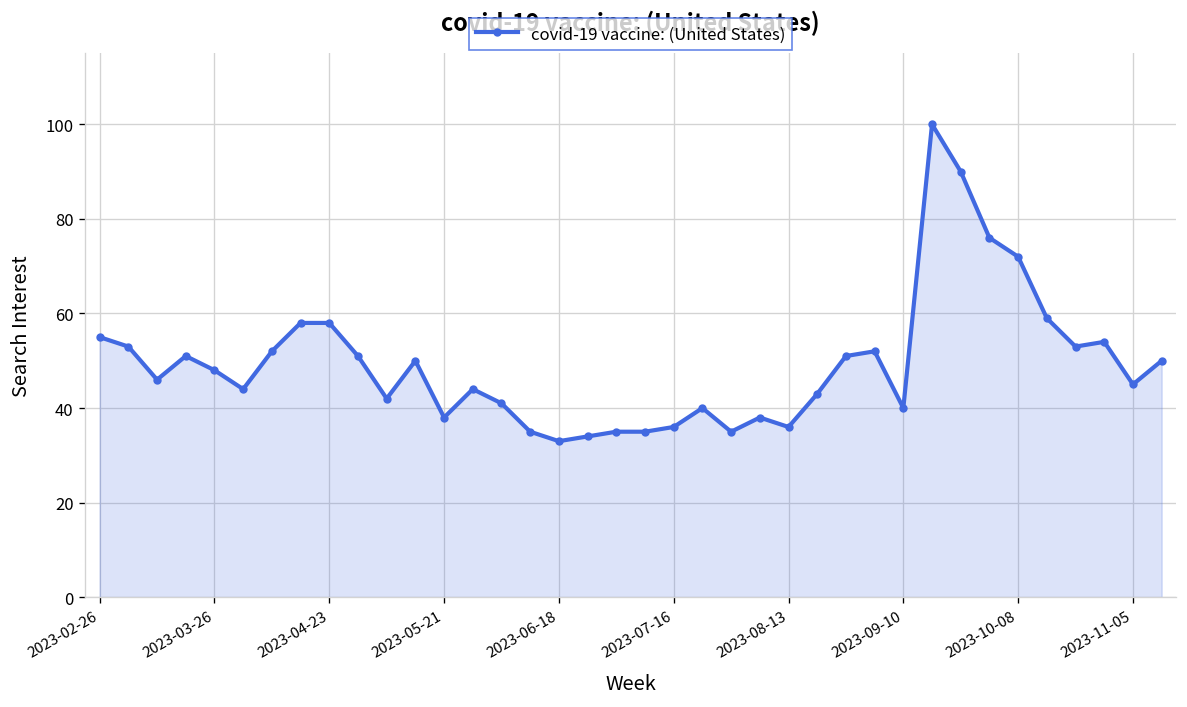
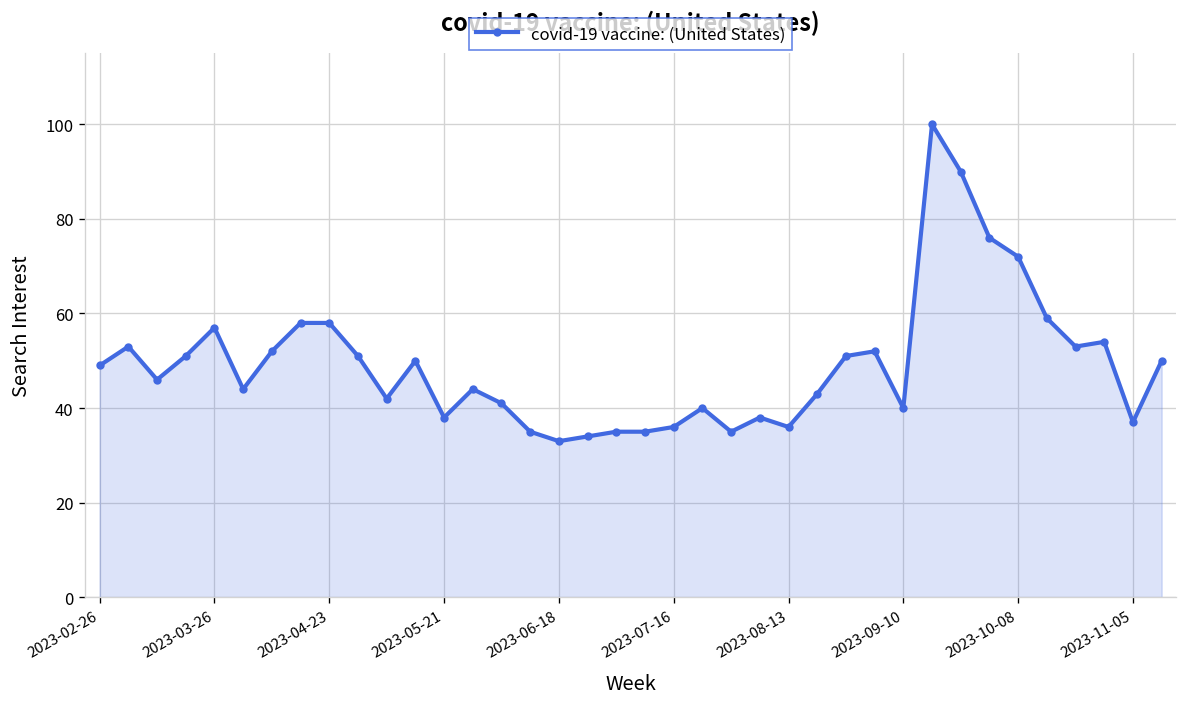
2023-02-26: 55 -> 49
2023-03-26: 48 -> 57
2023-11-05: 45 -> 37
